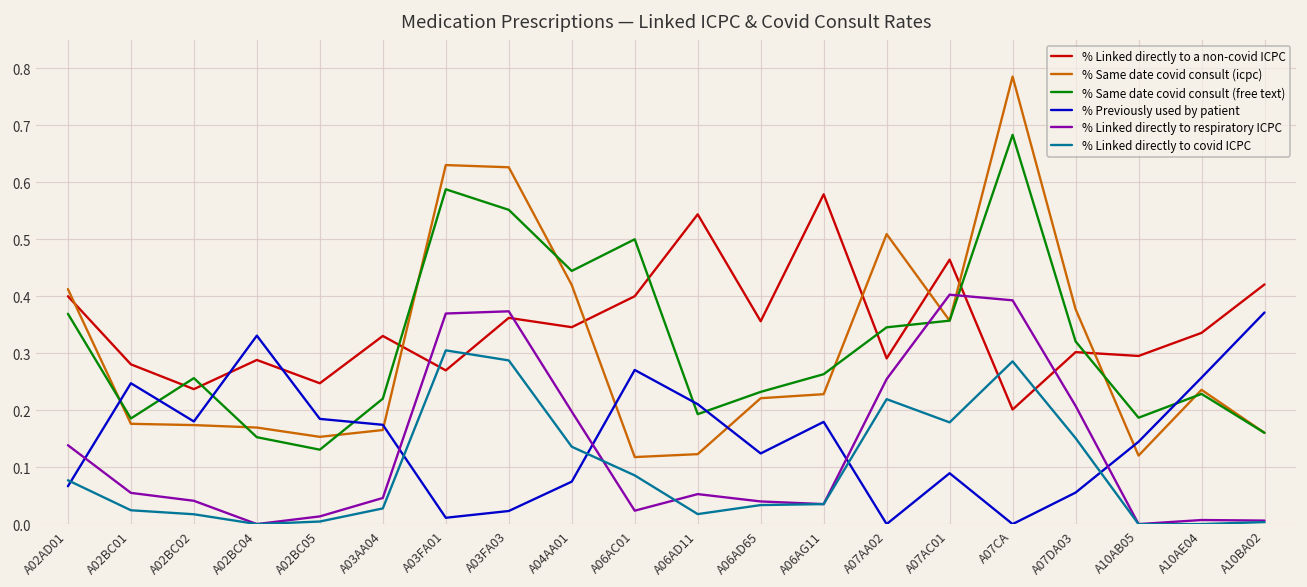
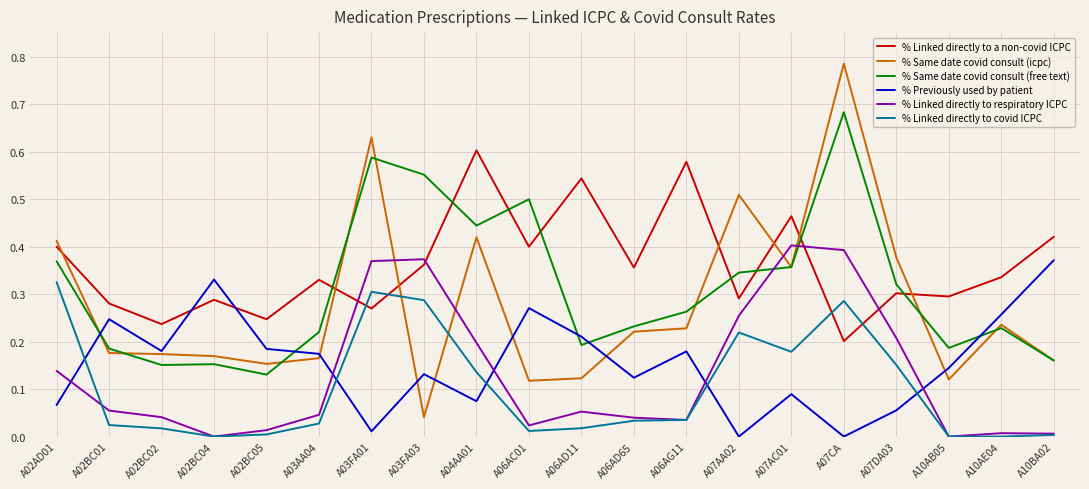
% Linked directly to covid ICPC, A02AD01: 0.08 -> 0.33
% Same date covid consult (free text), A02BC02: 0.26 -> 0.15
% Same date covid consult (icpc), A03FA03: 0.63 -> 0.04
% Previously used by patient, A03FA03: 0.02 -> 0.13
% Linked directly to a non-covid ICPC, A04AA01: 0.35 -> 0.60
% Linked directly to covid ICPC, A06AC01: 0.09 -> 0.01
